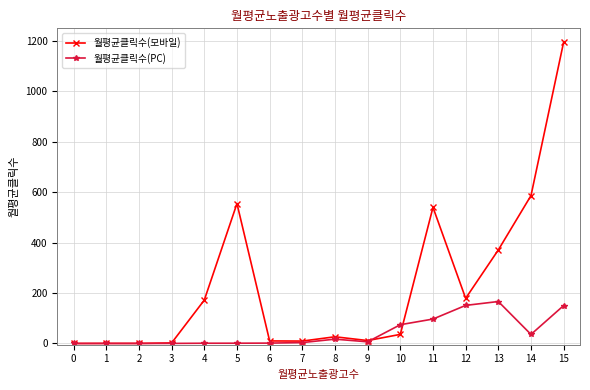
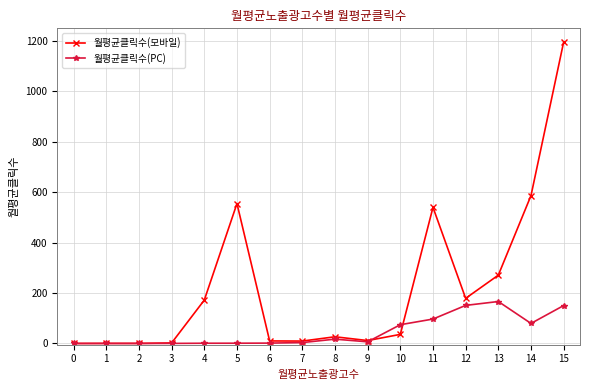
월평균클릭수(모바일), 13: 370 -> 270
월평균클릭수(PC), 14: 40 -> 80
